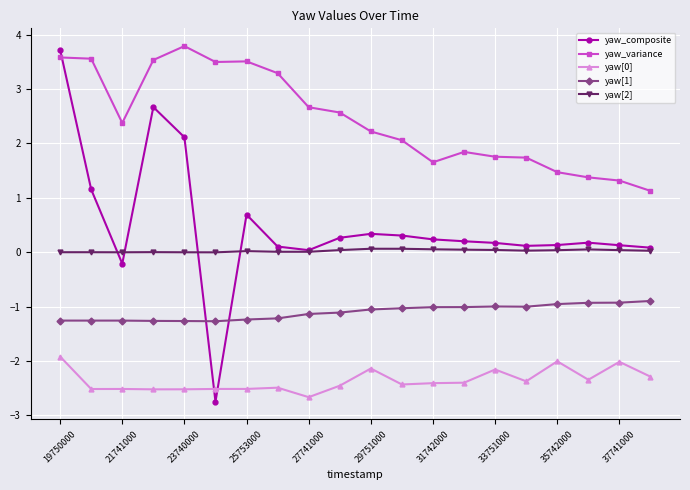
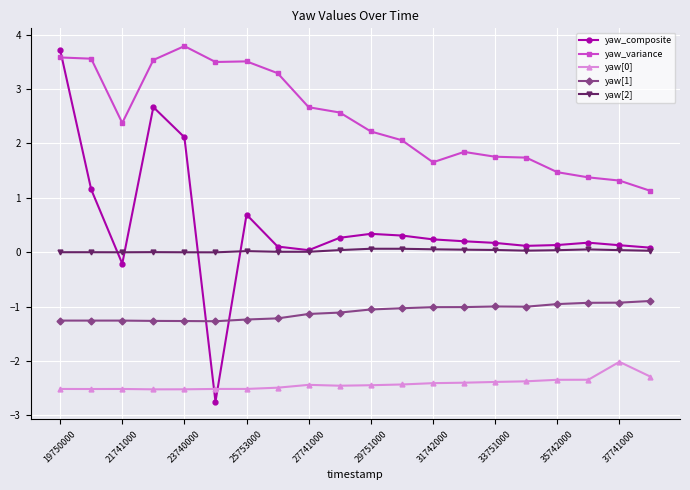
yaw[0], 19750000: -1.9 -> -2.5
yaw[0], 27741000: -2.7 -> -2.4
yaw[0], 29751000: -2.1 -> -2.4
yaw[0], 33751000: -2.2 -> -2.4
yaw[0], 35742000: -2.0 -> -2.3
